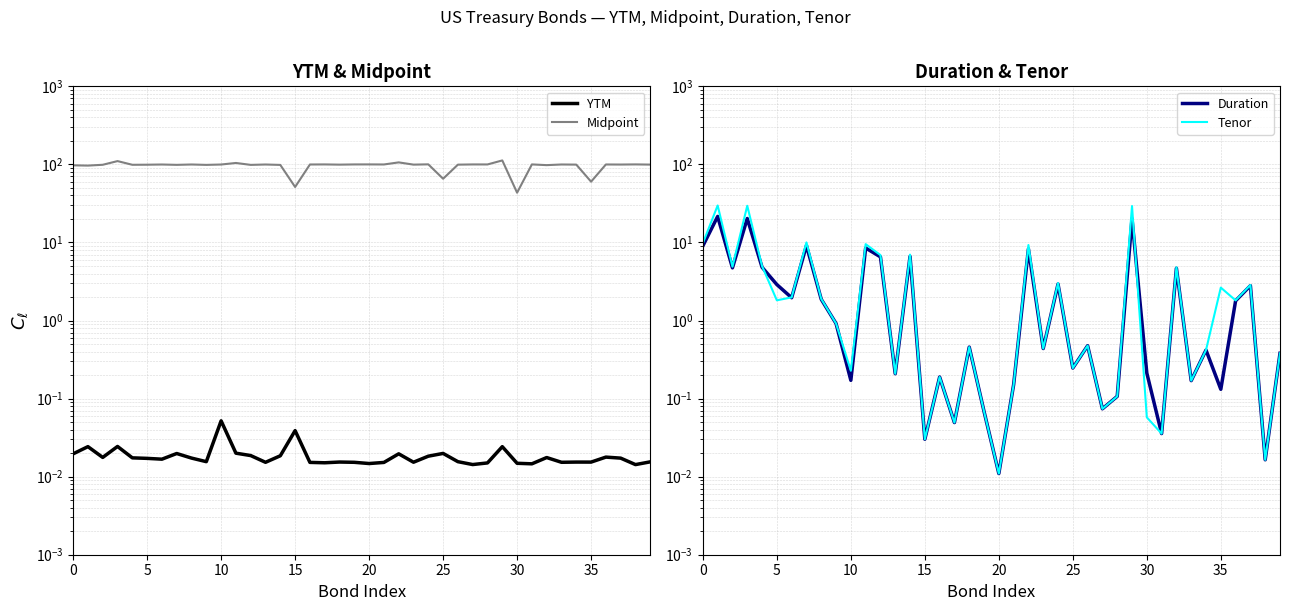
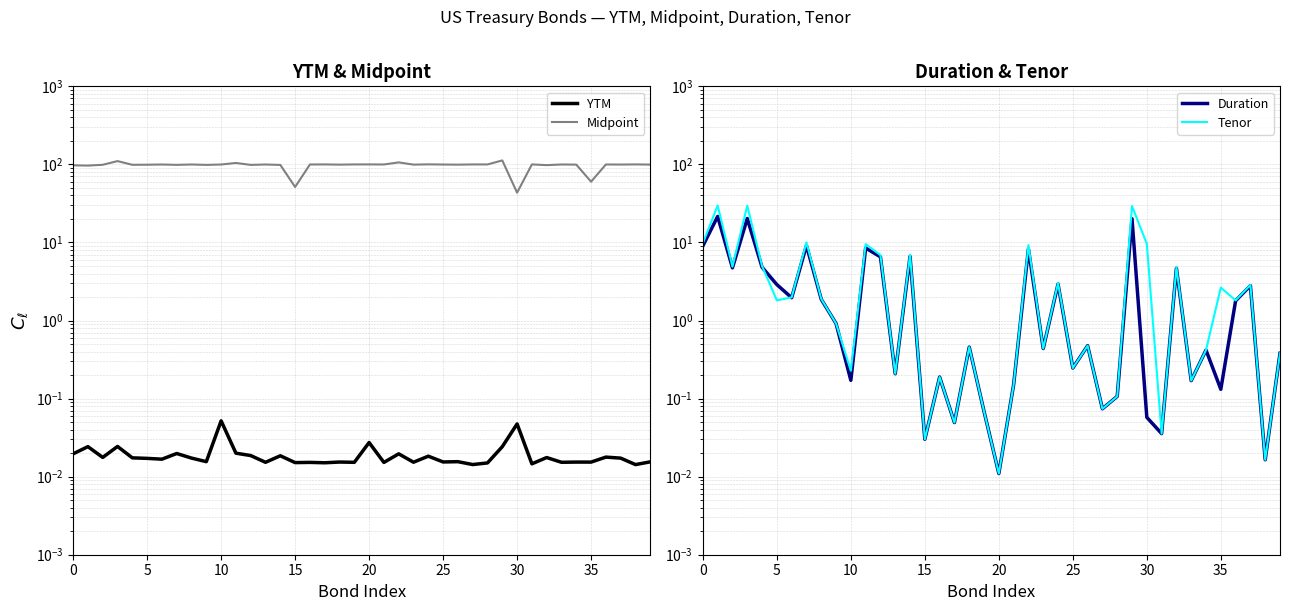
YTM & Midpoint, YTM, 15: 0.04 -> 0.015
YTM & Midpoint, YTM, 20: 0.015 -> 0.027
YTM & Midpoint, YTM, 25: 0.020 -> 0.015
YTM & Midpoint, Midpoint, 25: 70 -> 100
YTM & Midpoint, YTM, 30: 0.015 -> 0.05
Duration & Tenor, Duration, 30: 0.21 -> 0.06
Duration & Tenor, Tenor, 30: 0.06 -> 10
